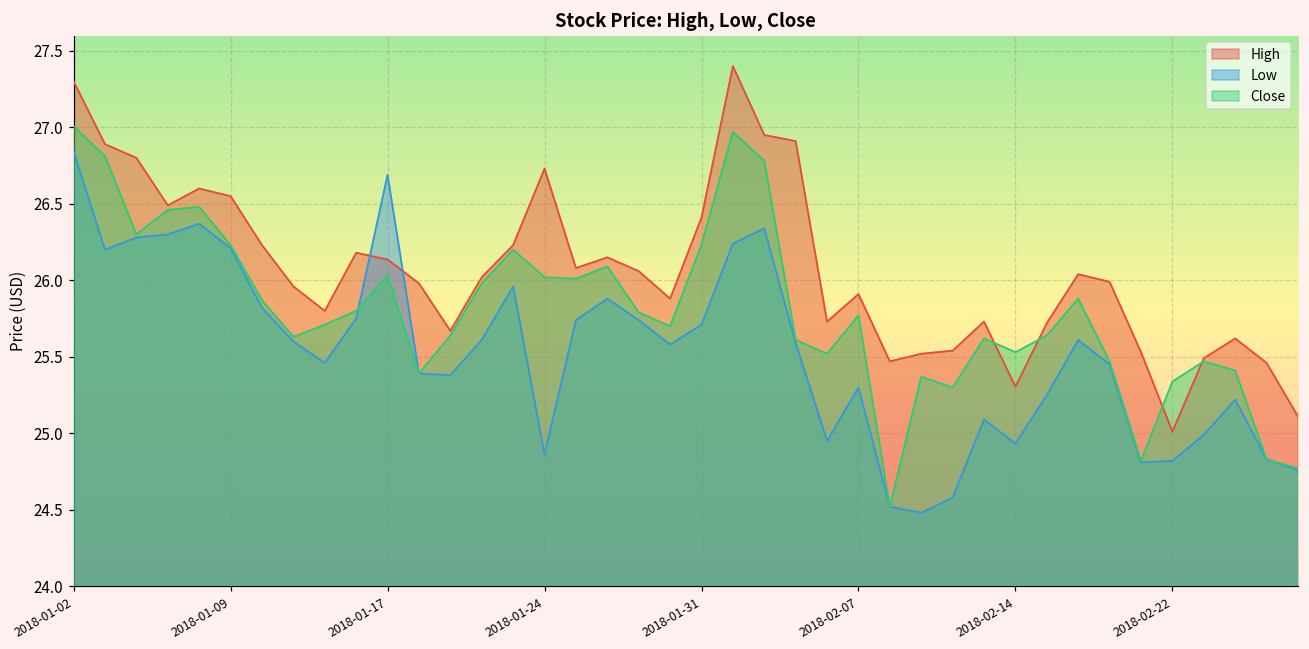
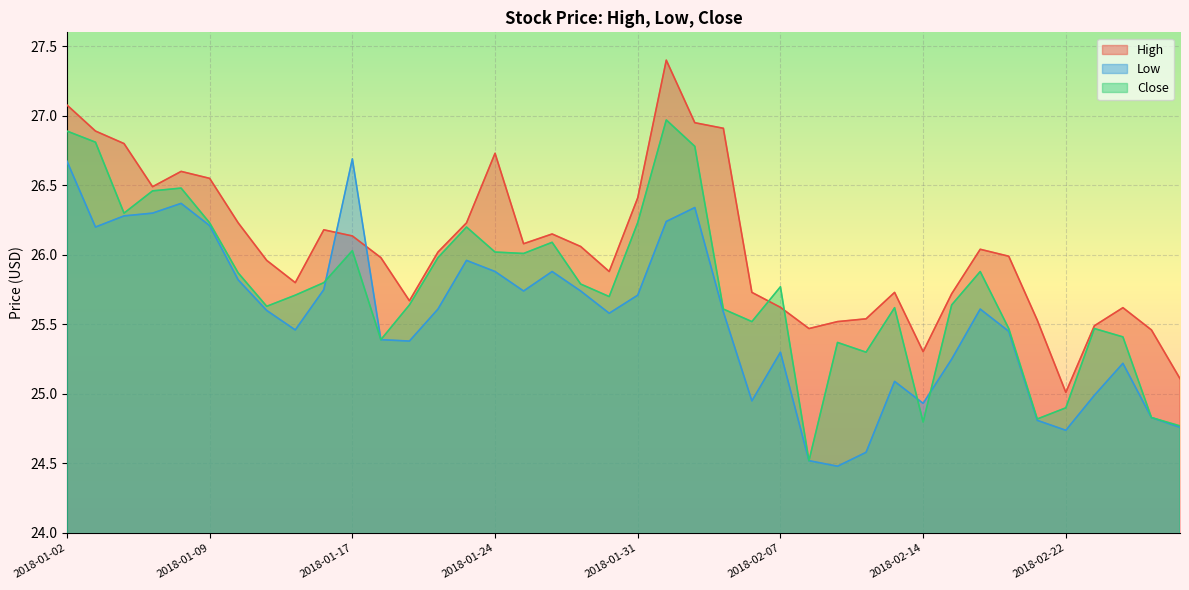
High, 2018-01-02: 27.30 -> 27.08
Low, 2018-01-02: 26.84 -> 26.67
Close, 2018-01-02: 27.01 -> 26.89
Low, 2018-01-24: 24.86 -> 25.88
High, 2018-02-07: 25.91 -> 25.62
Close, 2018-02-14: 25.53 -> 24.80
Low, 2018-02-22: 24.82 -> 24.74
Close, 2018-02-22: 25.34 -> 24.90
